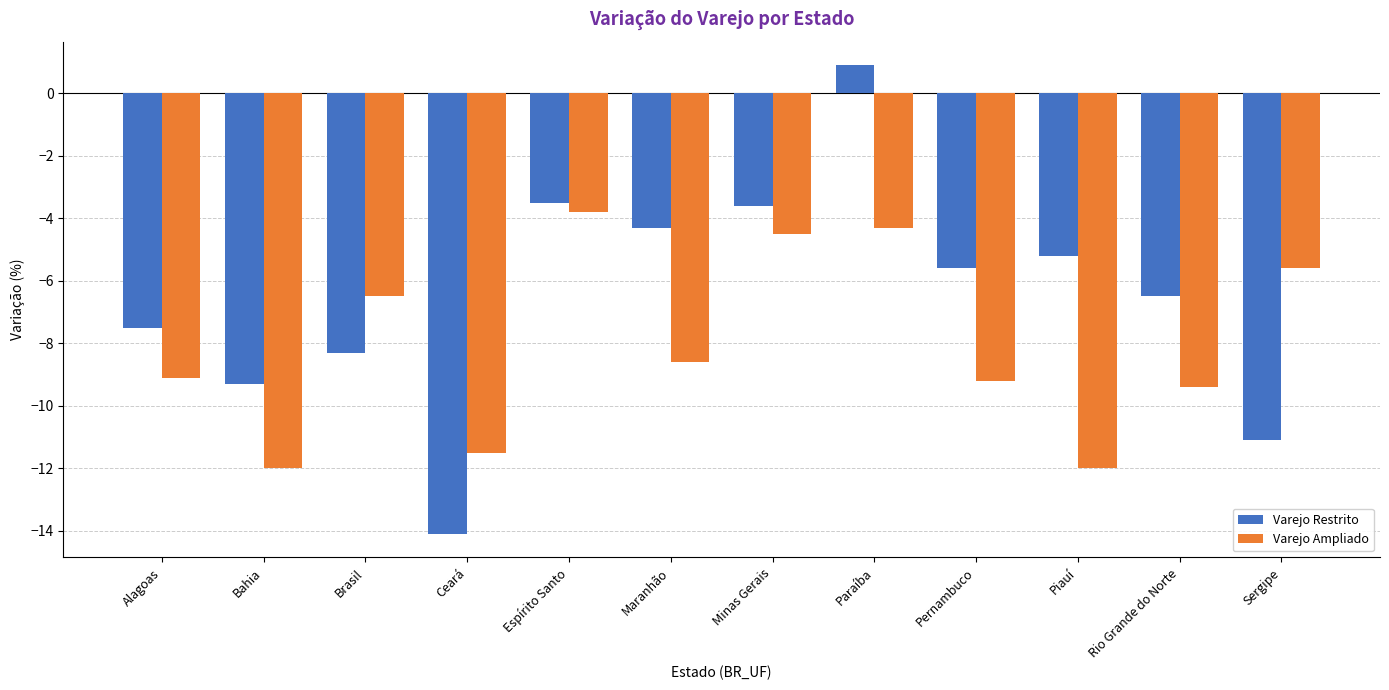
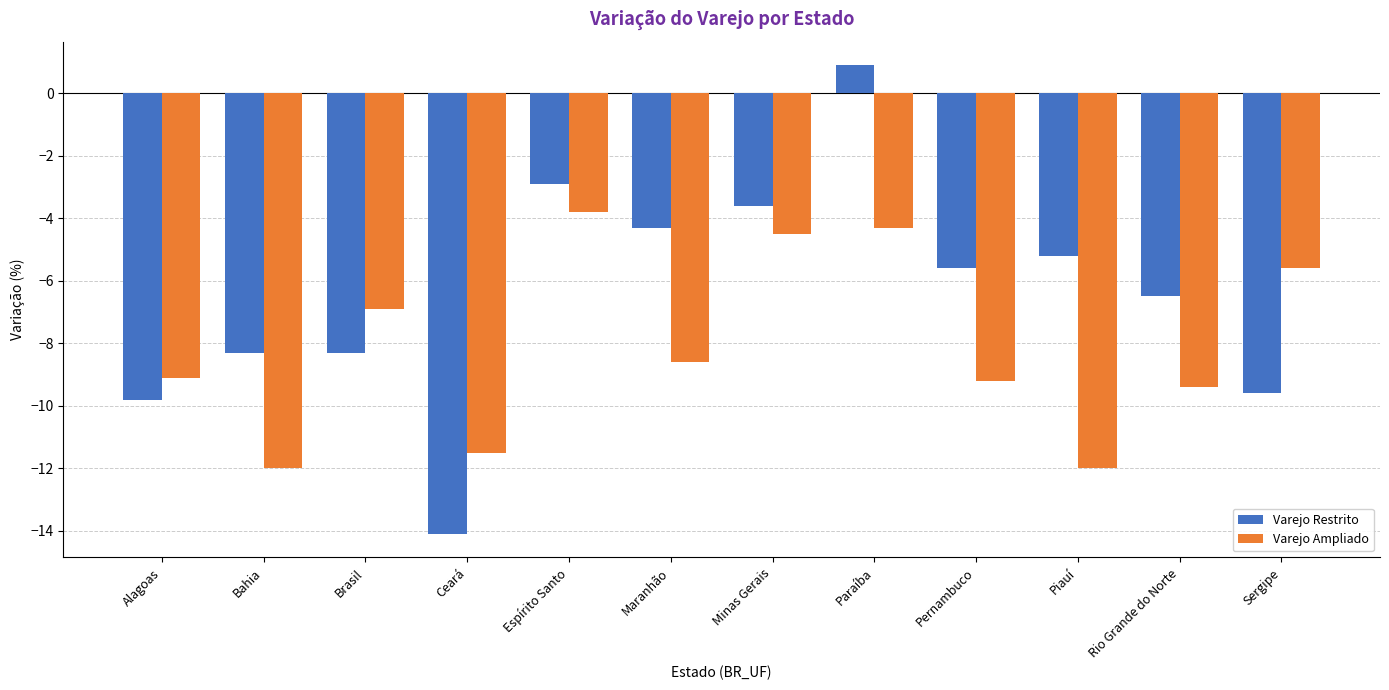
Varejo Restrito, Alagoas: -7.5 -> -9.8
Varejo Restrito, Bahia: -9.3 -> -8.3
Varejo Ampliado, Brasil: -6.5 -> -6.9
Varejo Restrito, Espírito Santo: -3.5 -> -2.9
Varejo Restrito, Sergipe: -11.1 -> -9.6
